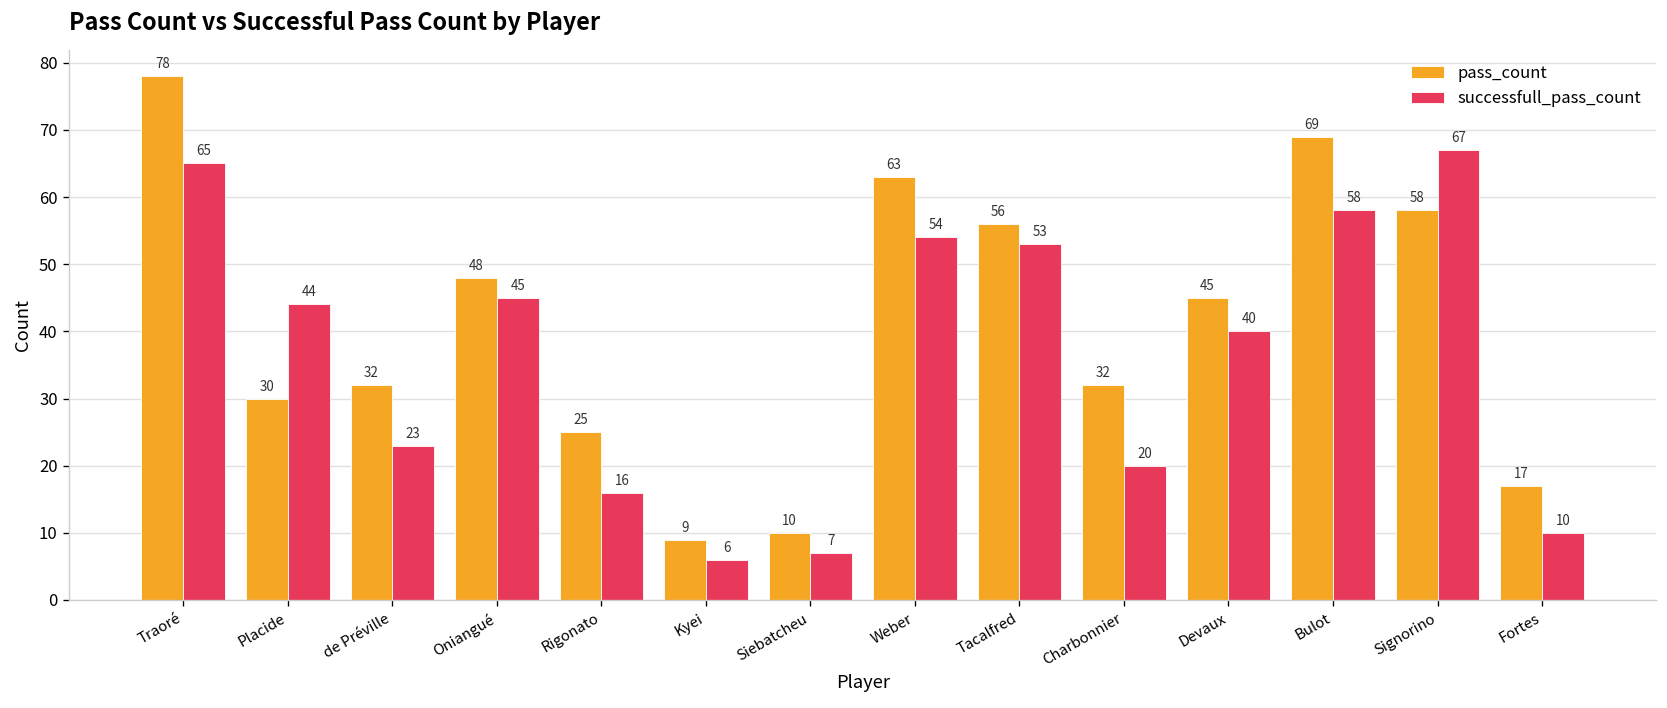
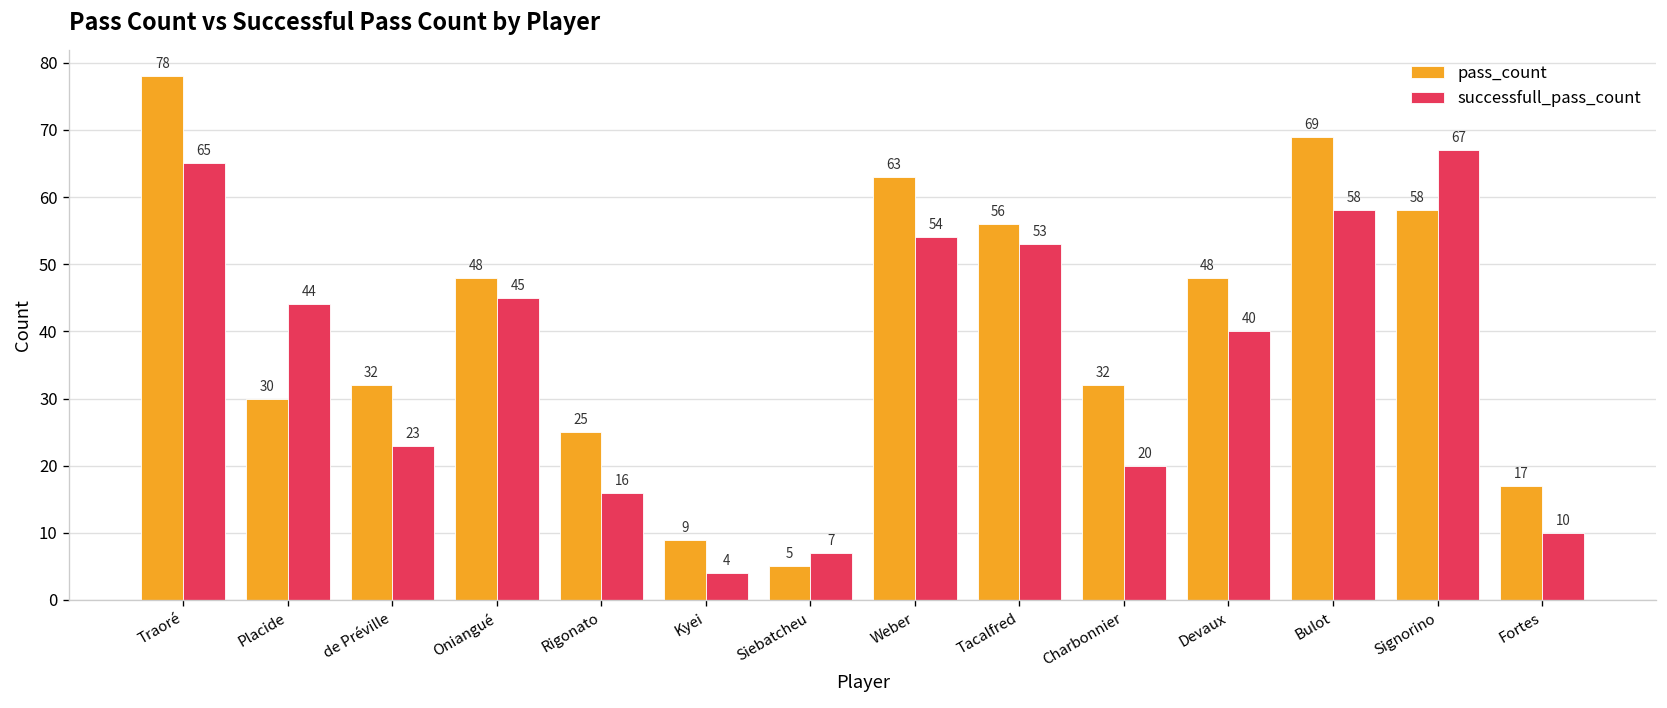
successfull_pass_count, Kyei: 6 -> 4
pass_count, Siebatcheu: 10 -> 5
pass_count, Devaux: 45 -> 48
